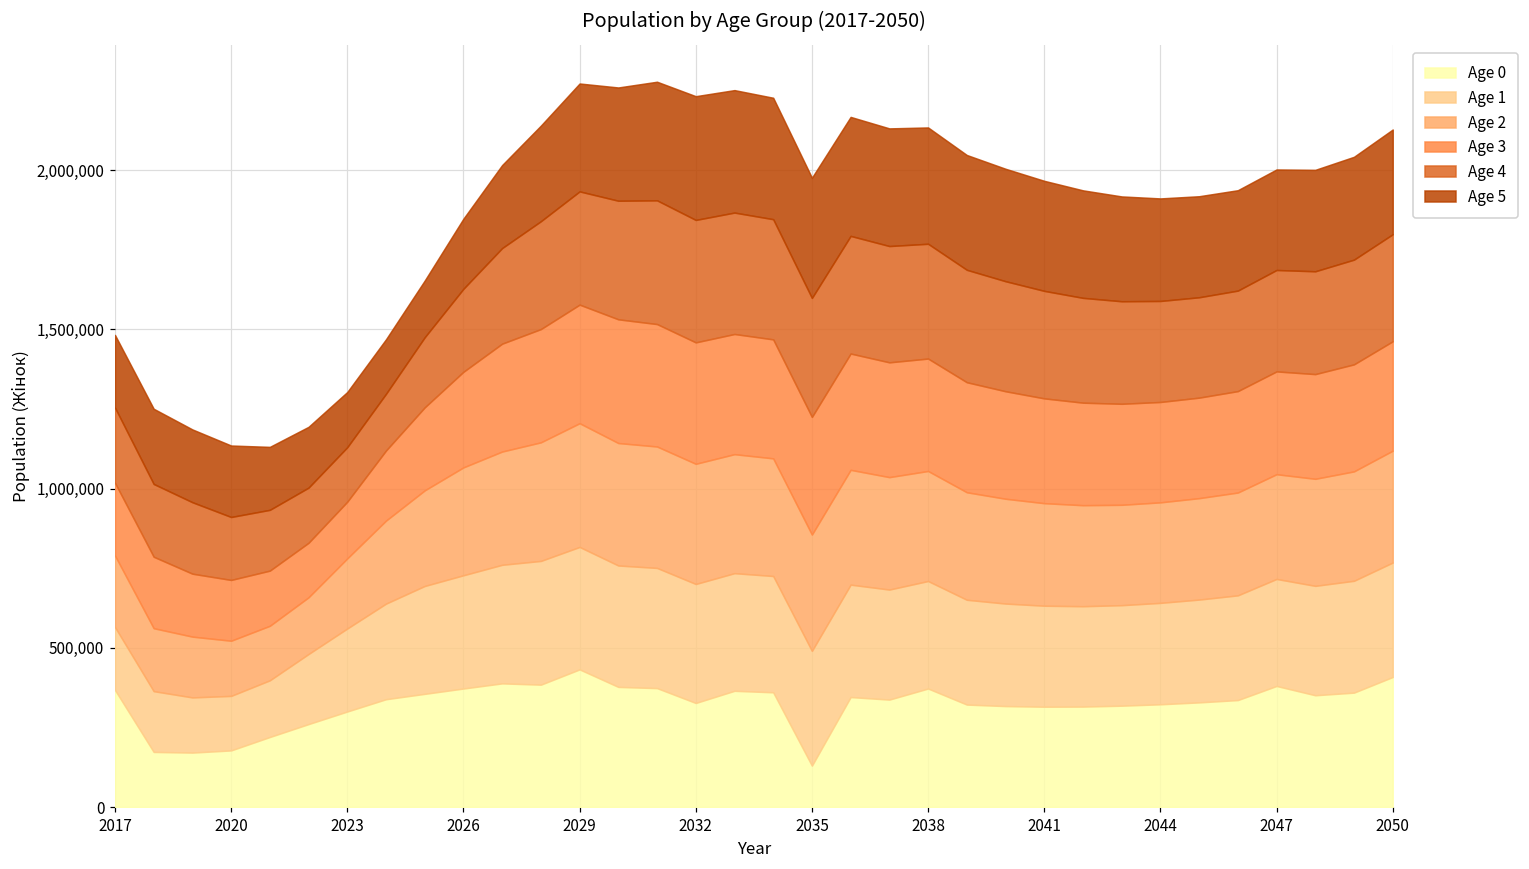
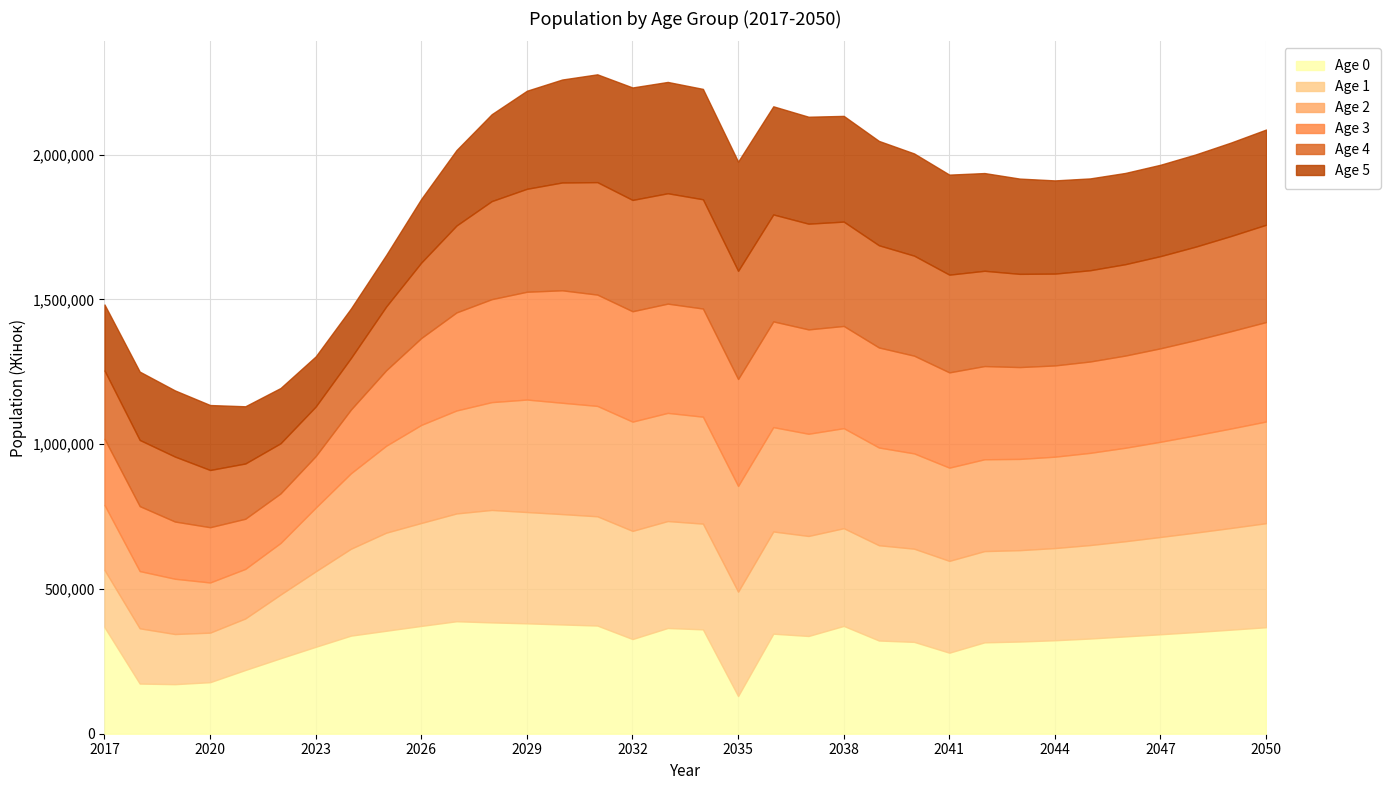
Age 0, 2029: 430,000 -> 380,000
Age 0, 2041: 320,000 -> 280,000
Age 0, 2047: 380,000 -> 340,000
Age 0, 2050: 410,000 -> 370,000
